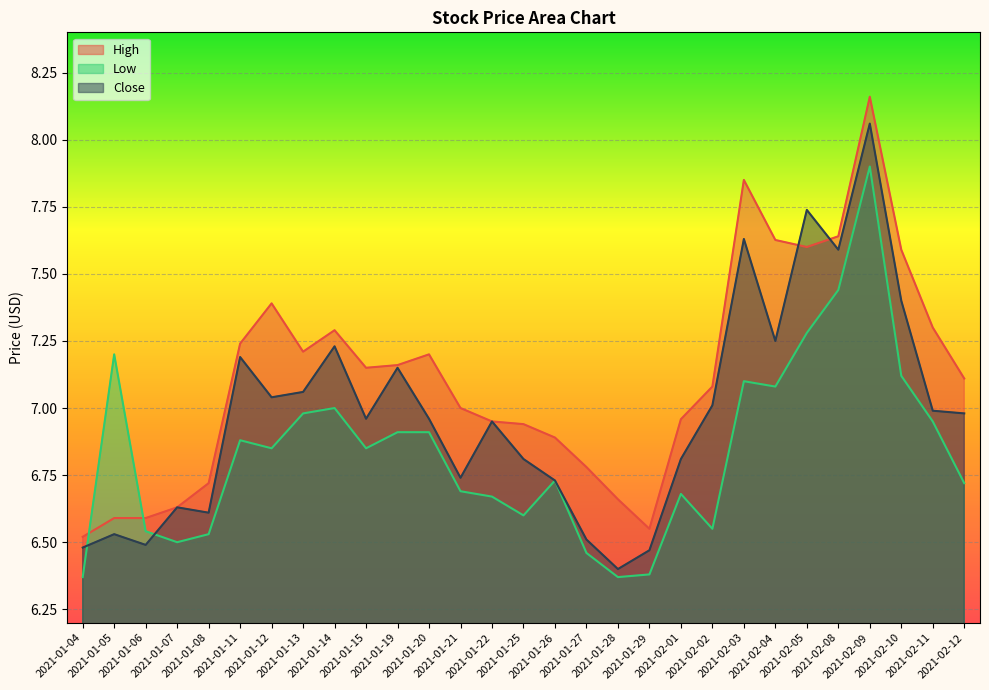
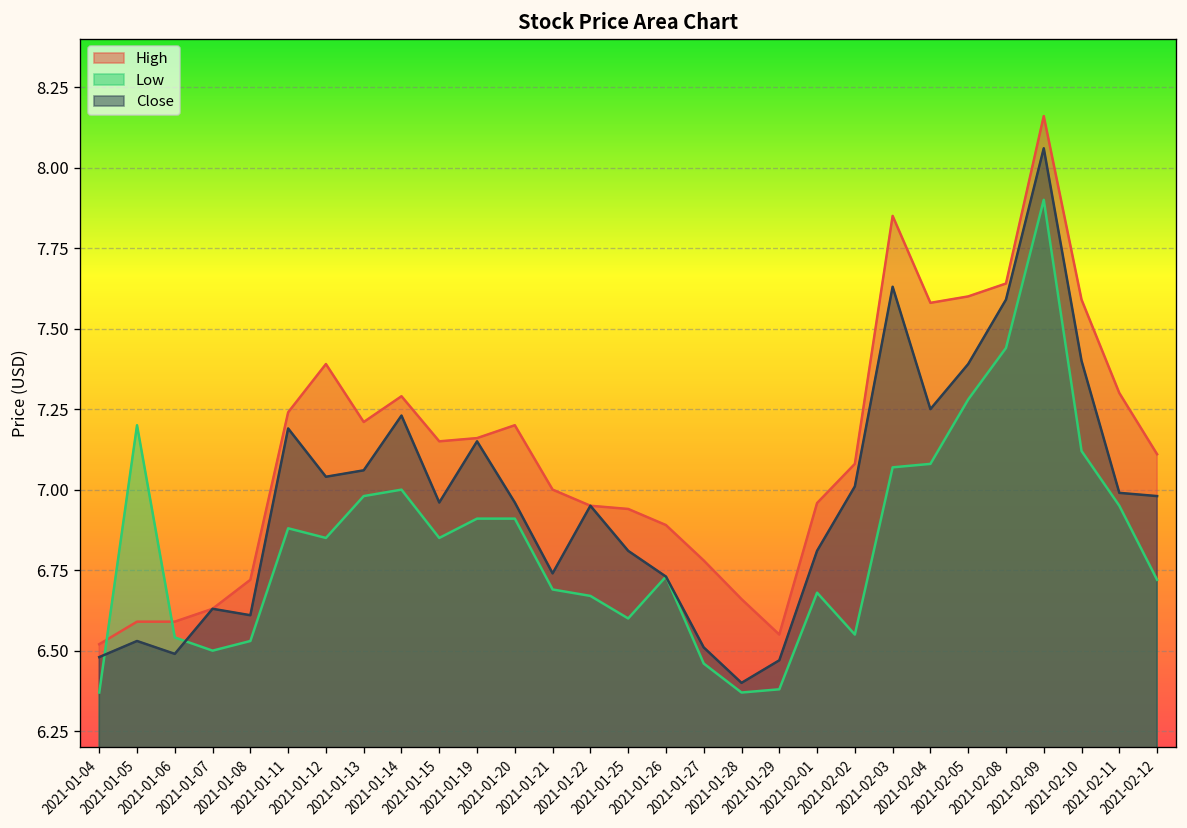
Low, 2021-02-03: 7.10 -> 7.07
High, 2021-02-04: 7.63 -> 7.58
Close, 2021-02-05: 7.74 -> 7.39
